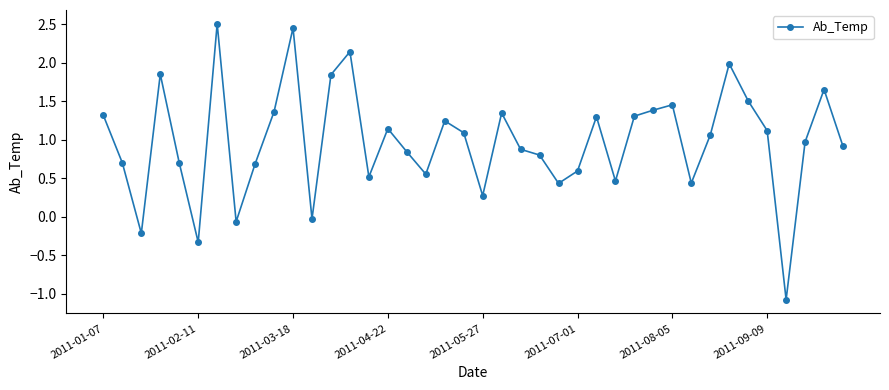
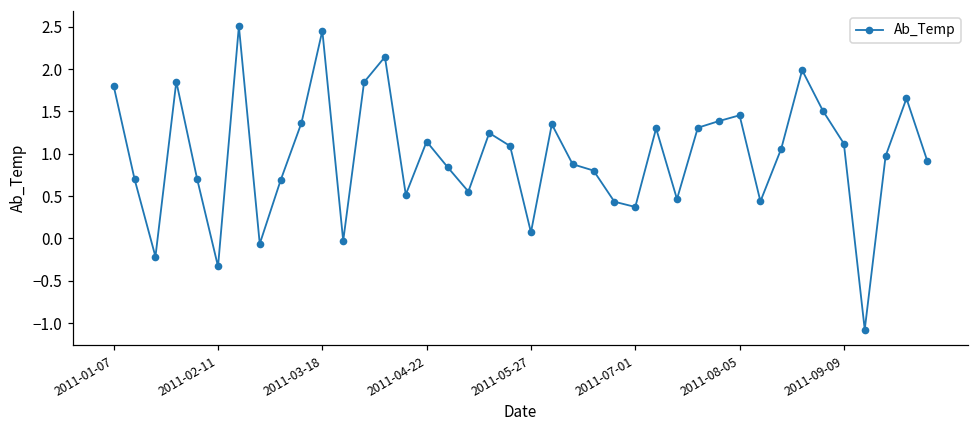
2011-01-07: 1.3 -> 1.8
2011-05-27: 0.3 -> 0.1
2011-07-01: 0.6 -> 0.4
